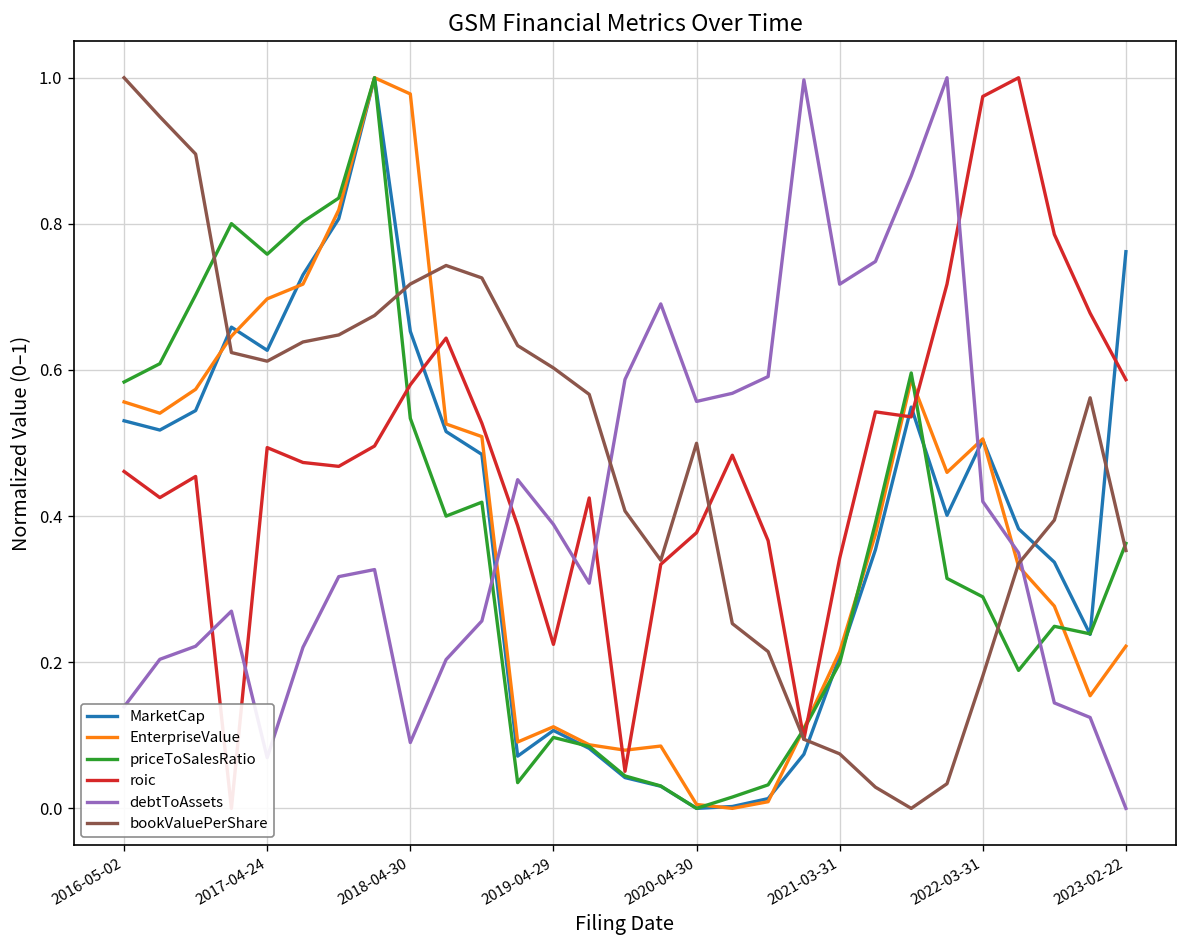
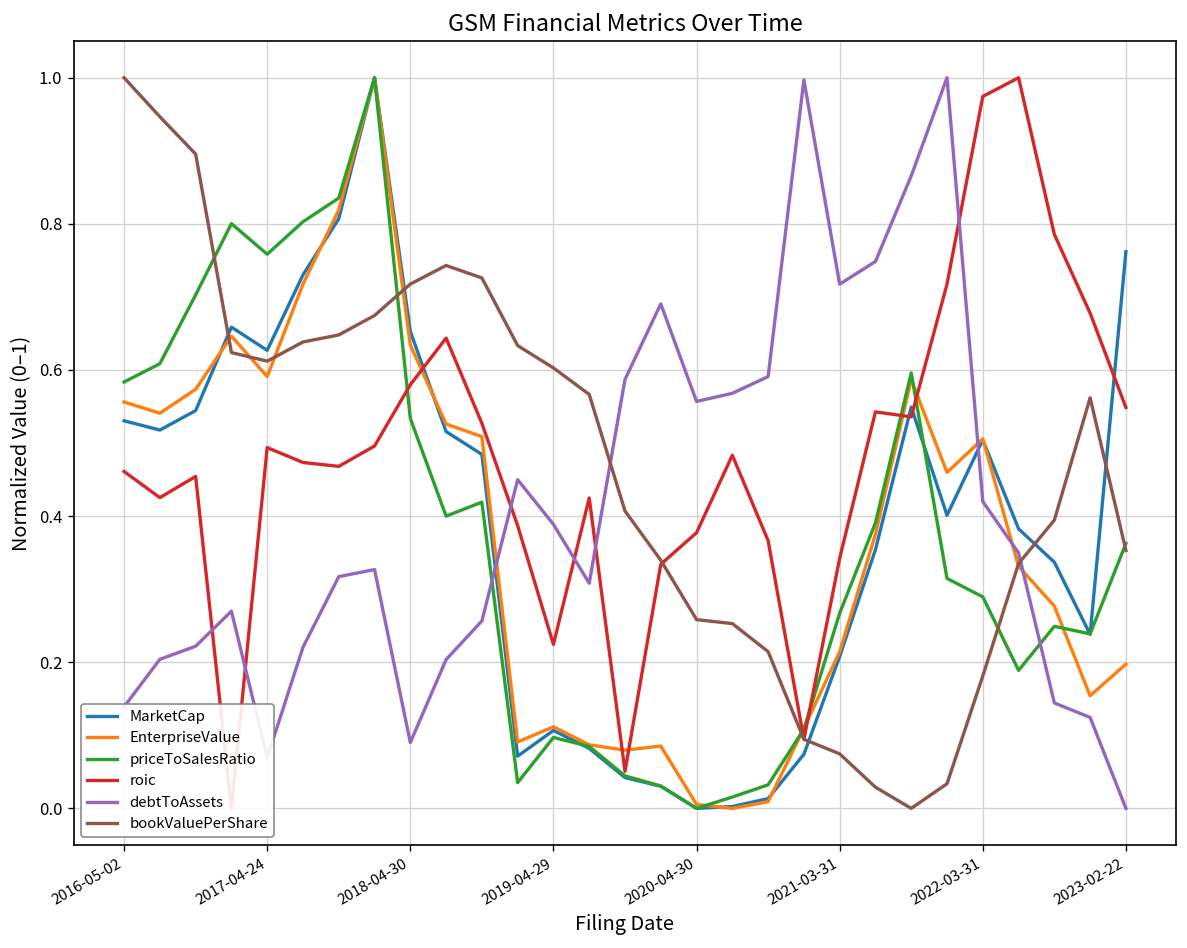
EnterpriseValue, 2017-04-24: 0.70 -> 0.59
EnterpriseValue, 2018-04-30: 0.98 -> 0.63
bookValuePerShare, 2020-04-30: 0.50 -> 0.26
priceToSalesRatio, 2021-03-31: 0.20 -> 0.27
EnterpriseValue, 2023-02-22: 0.22 -> 0.20
roic, 2023-02-22: 0.59 -> 0.55
